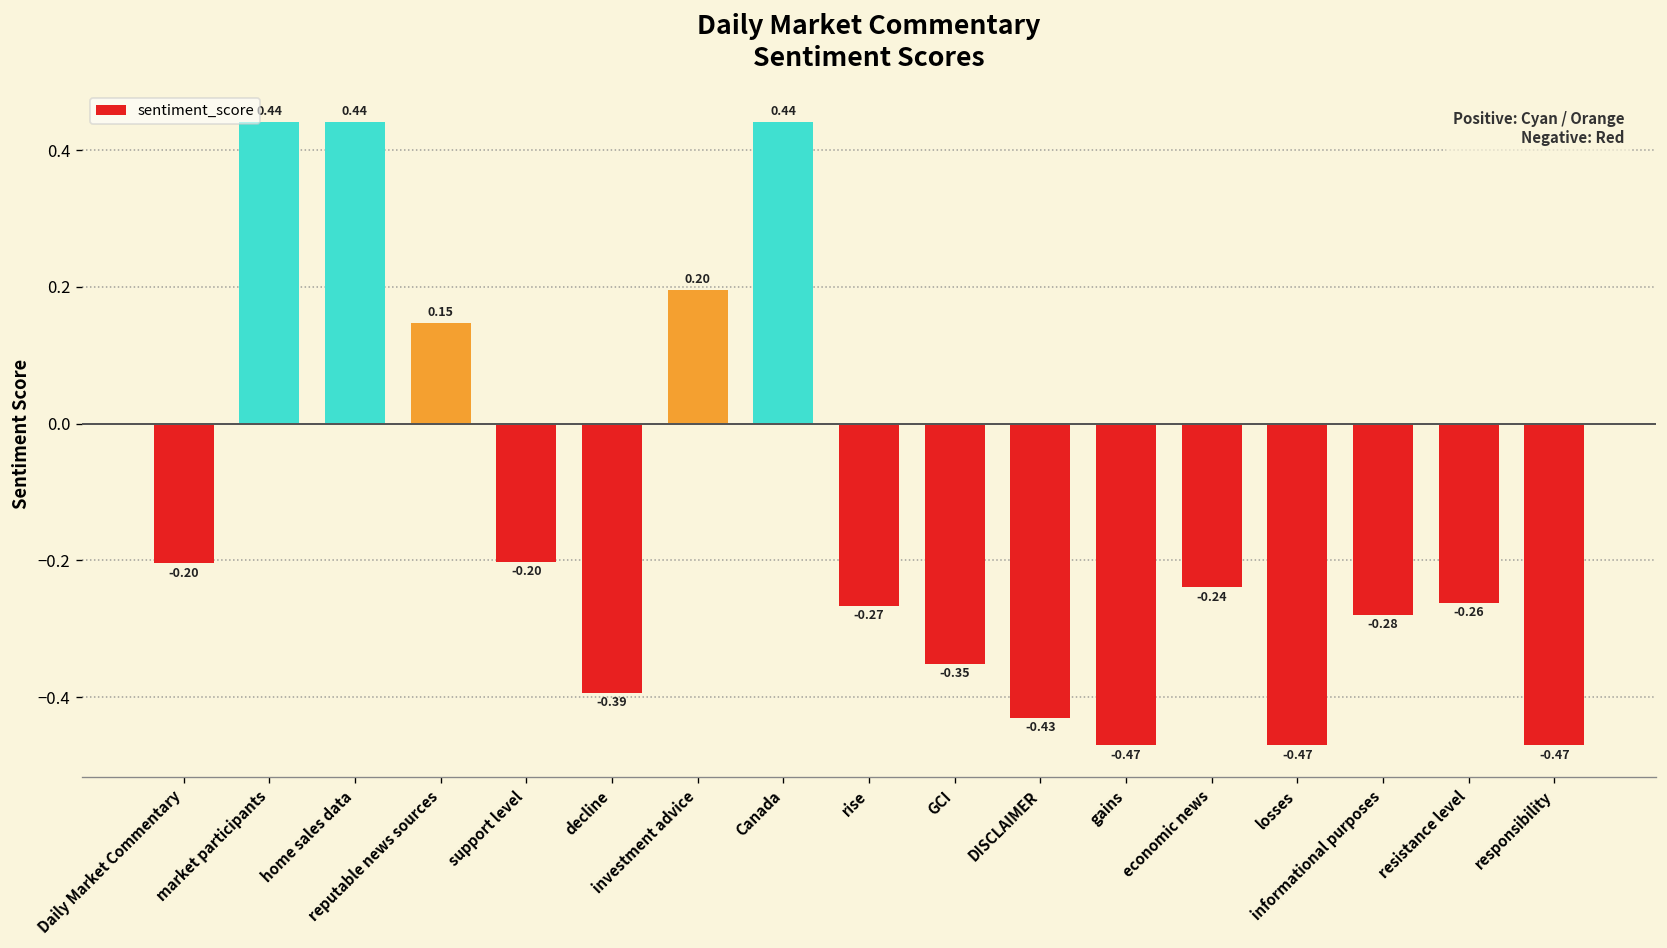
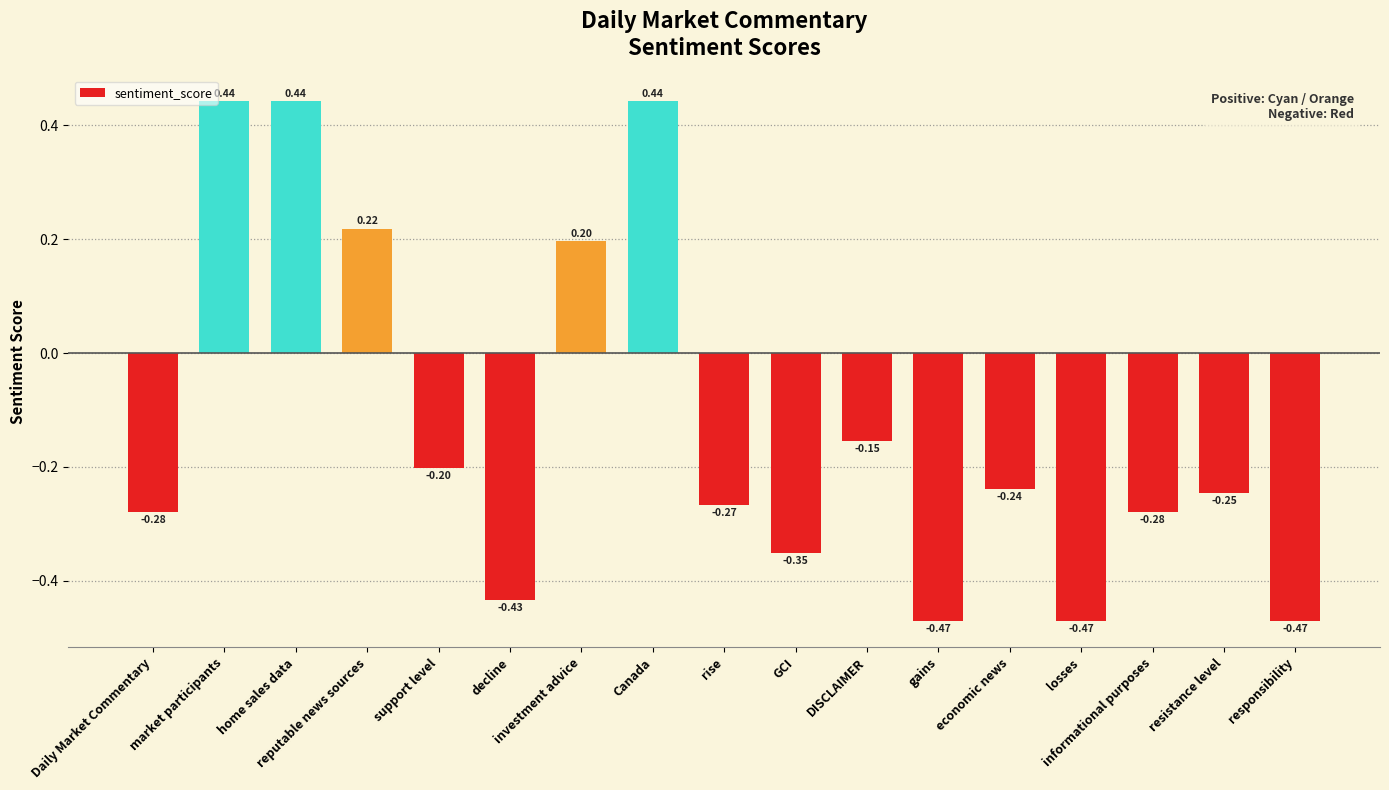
Daily Market Commentary: -0.20 -> -0.28
reputable news sources: 0.15 -> 0.22
decline: -0.39 -> -0.43
DISCLAIMER: -0.43 -> -0.15
resistance level: -0.26 -> -0.25
